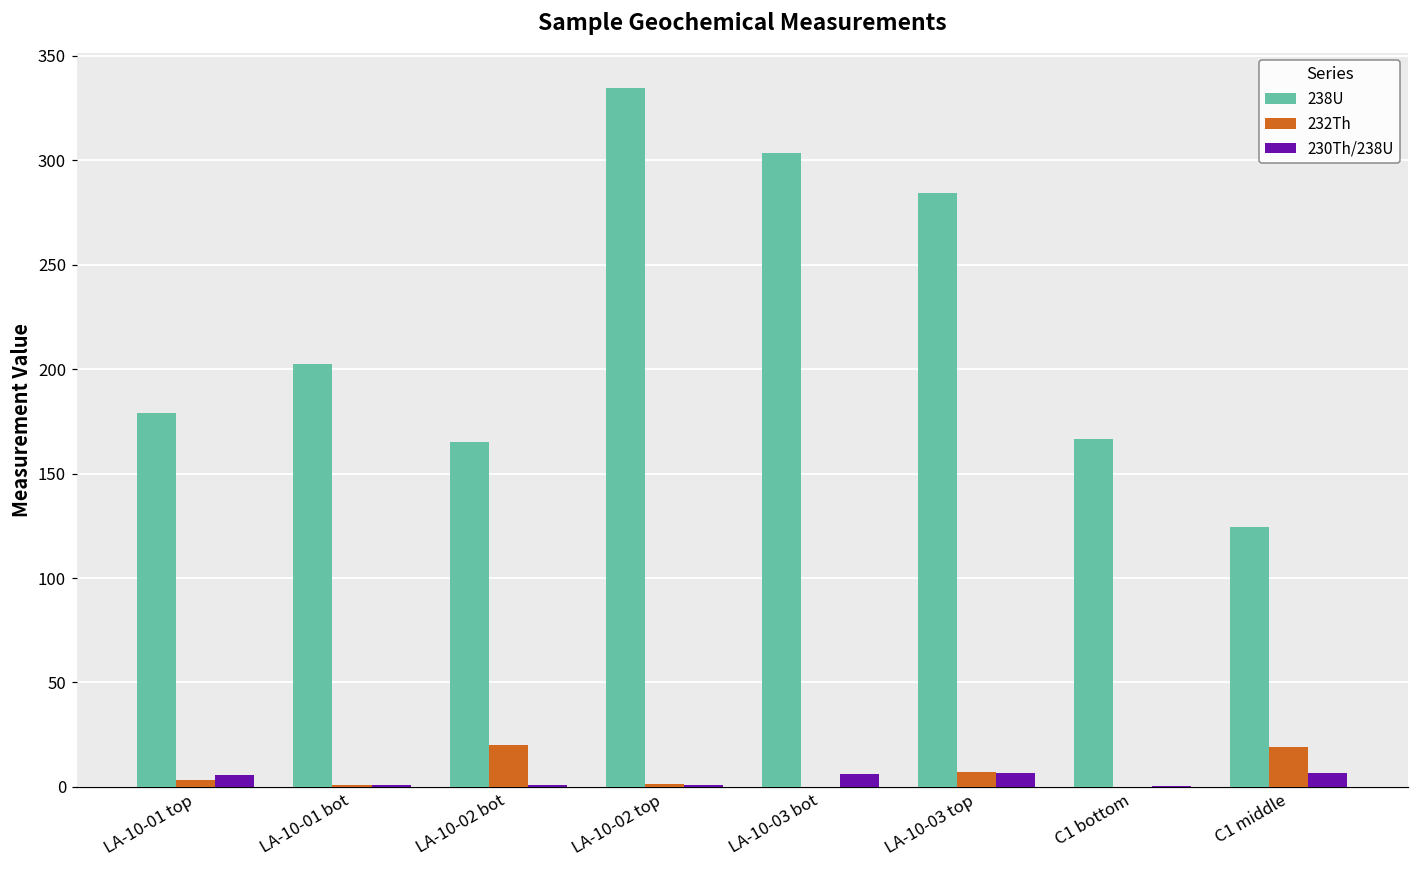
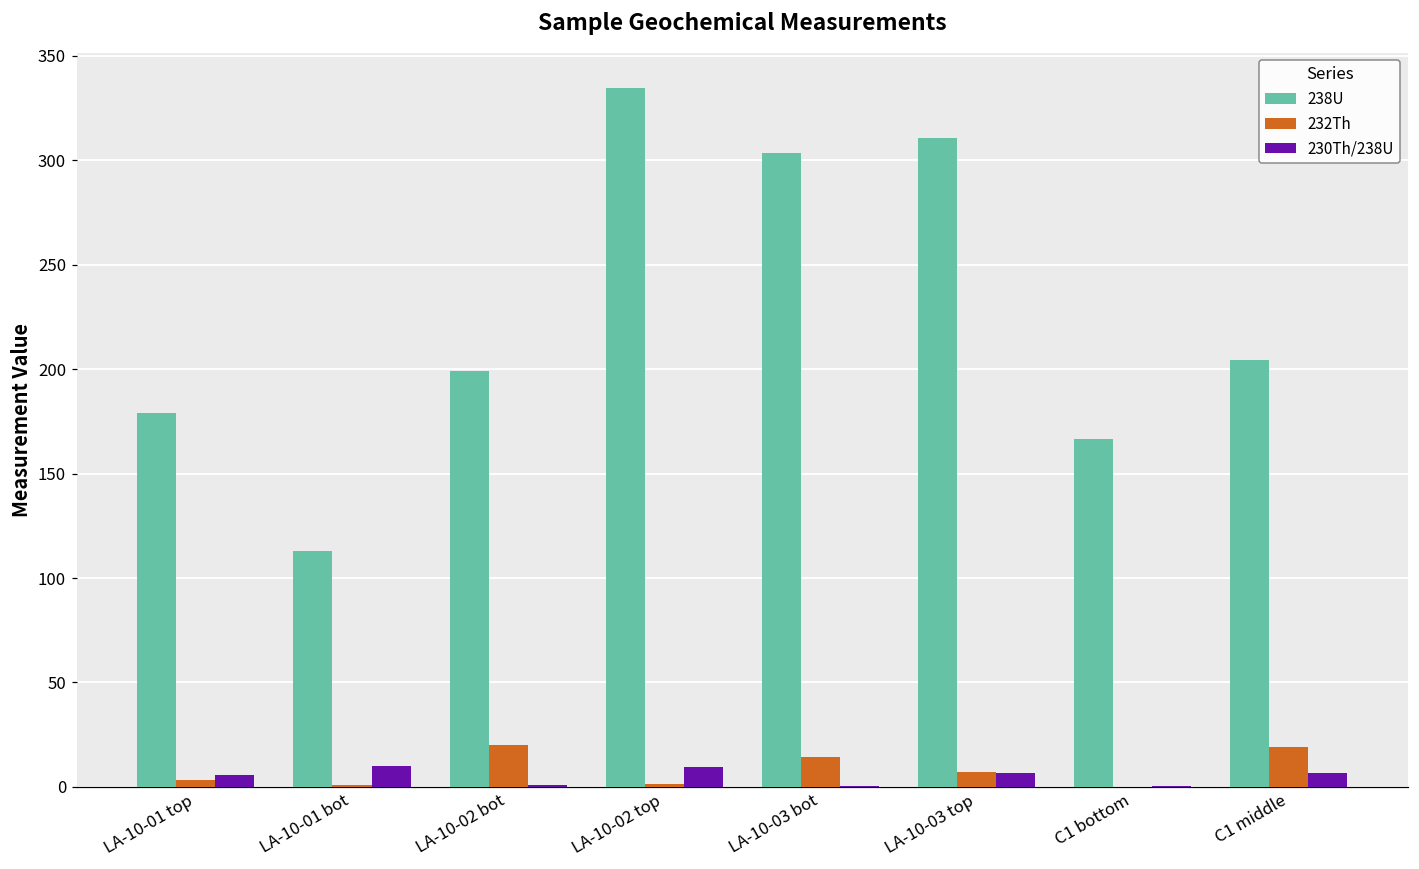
238U, LA-10-01 bot: 202 -> 113
230Th/238U, LA-10-01 bot: 1 -> 10
238U, LA-10-02 bot: 165 -> 199
230Th/238U, LA-10-02 top: 1 -> 10
232Th, LA-10-03 bot: 0 -> 14
230Th/238U, LA-10-03 bot: 6 -> 0
238U, LA-10-03 top: 284 -> 311
238U, C1 middle: 124 -> 204
